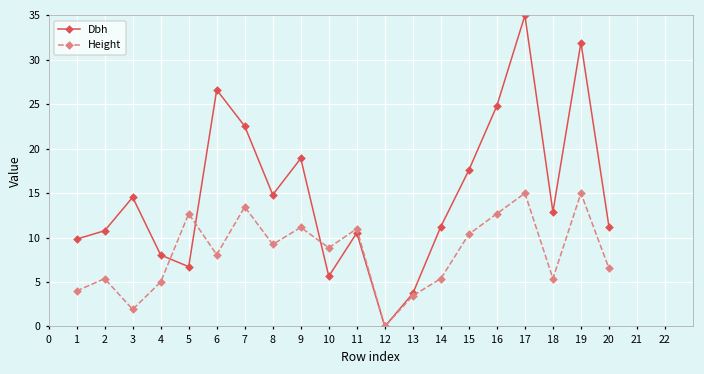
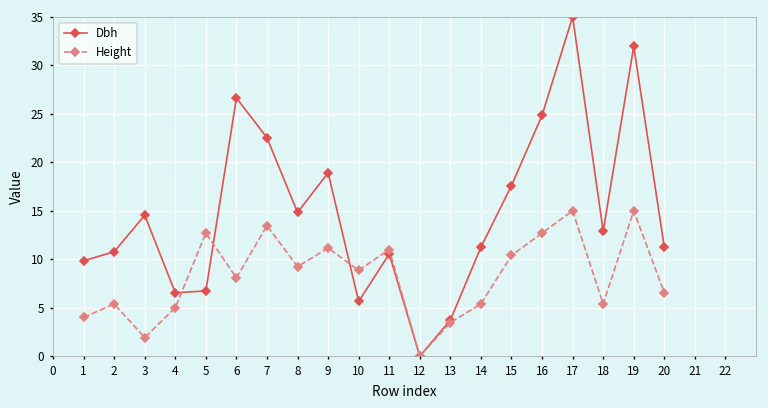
Dbh, 4: 8 -> 7
